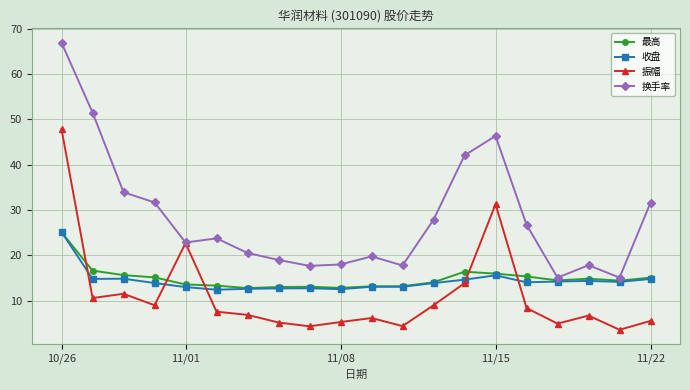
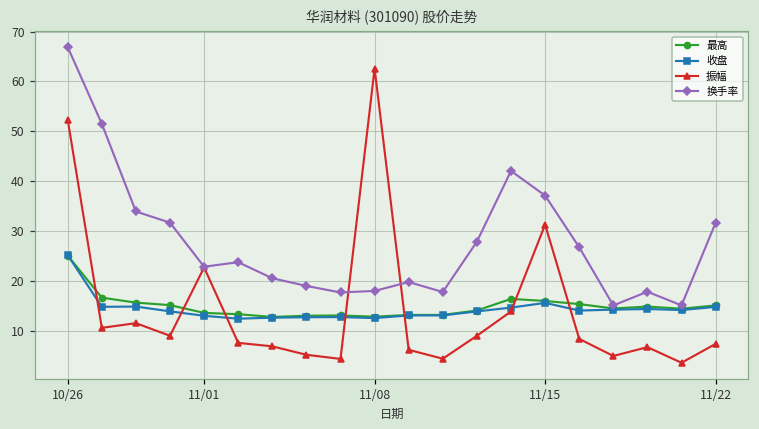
振幅, 10/26: 48 -> 52
振幅, 11/08: 5 -> 63
换手率, 11/15: 46 -> 37
振幅, 11/22: 6 -> 7
